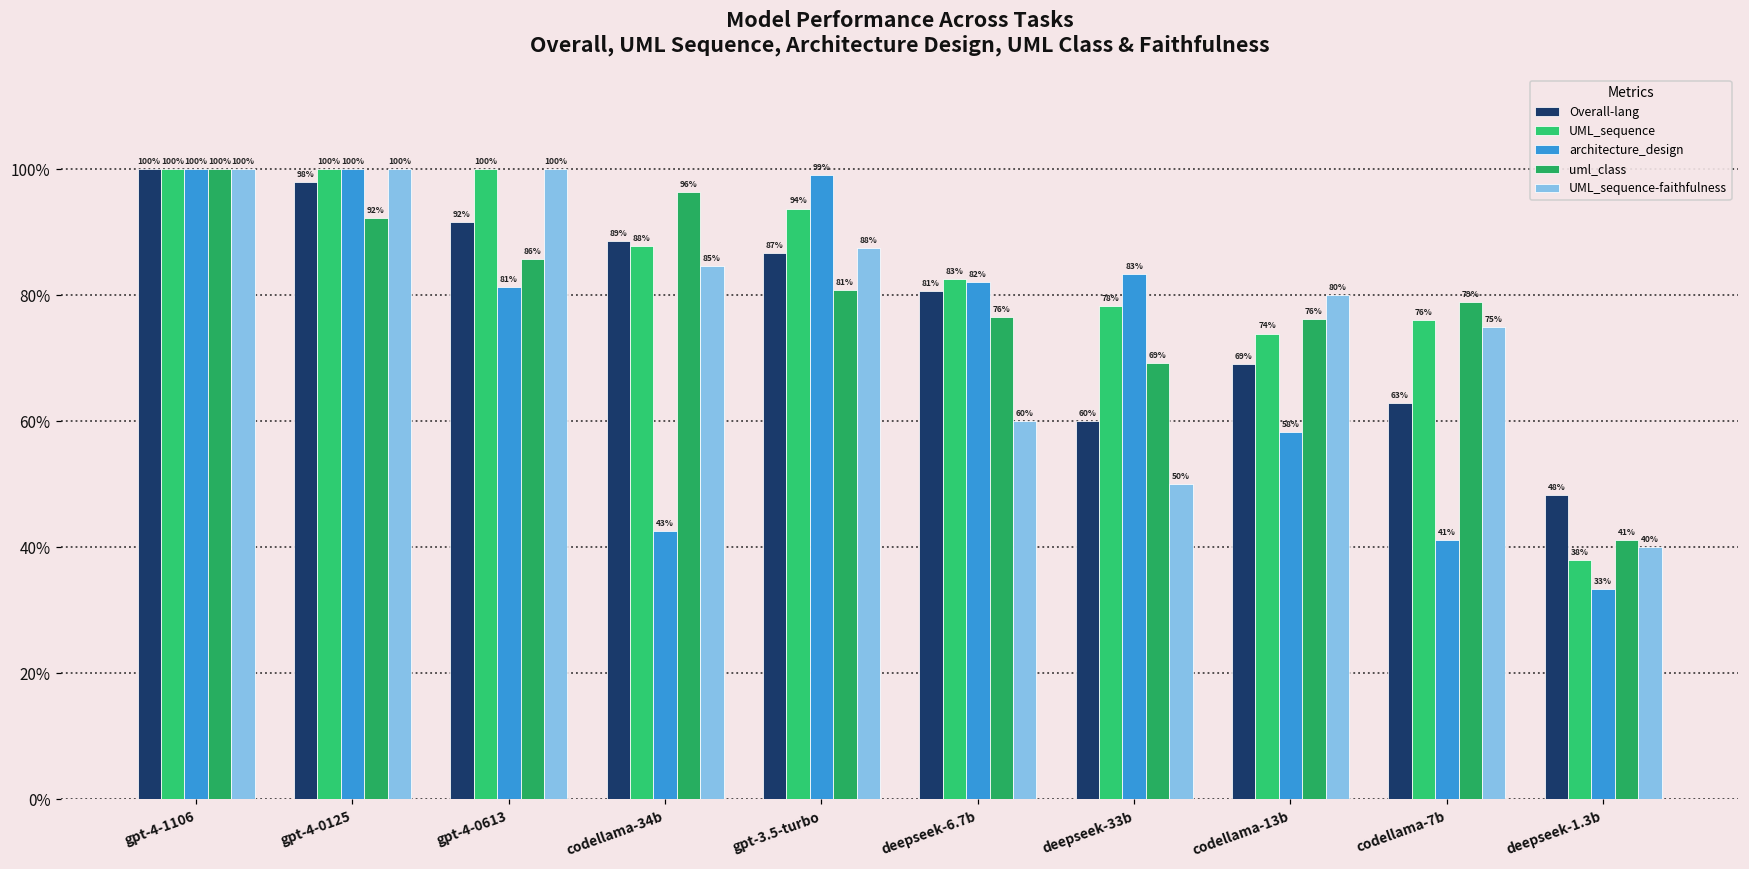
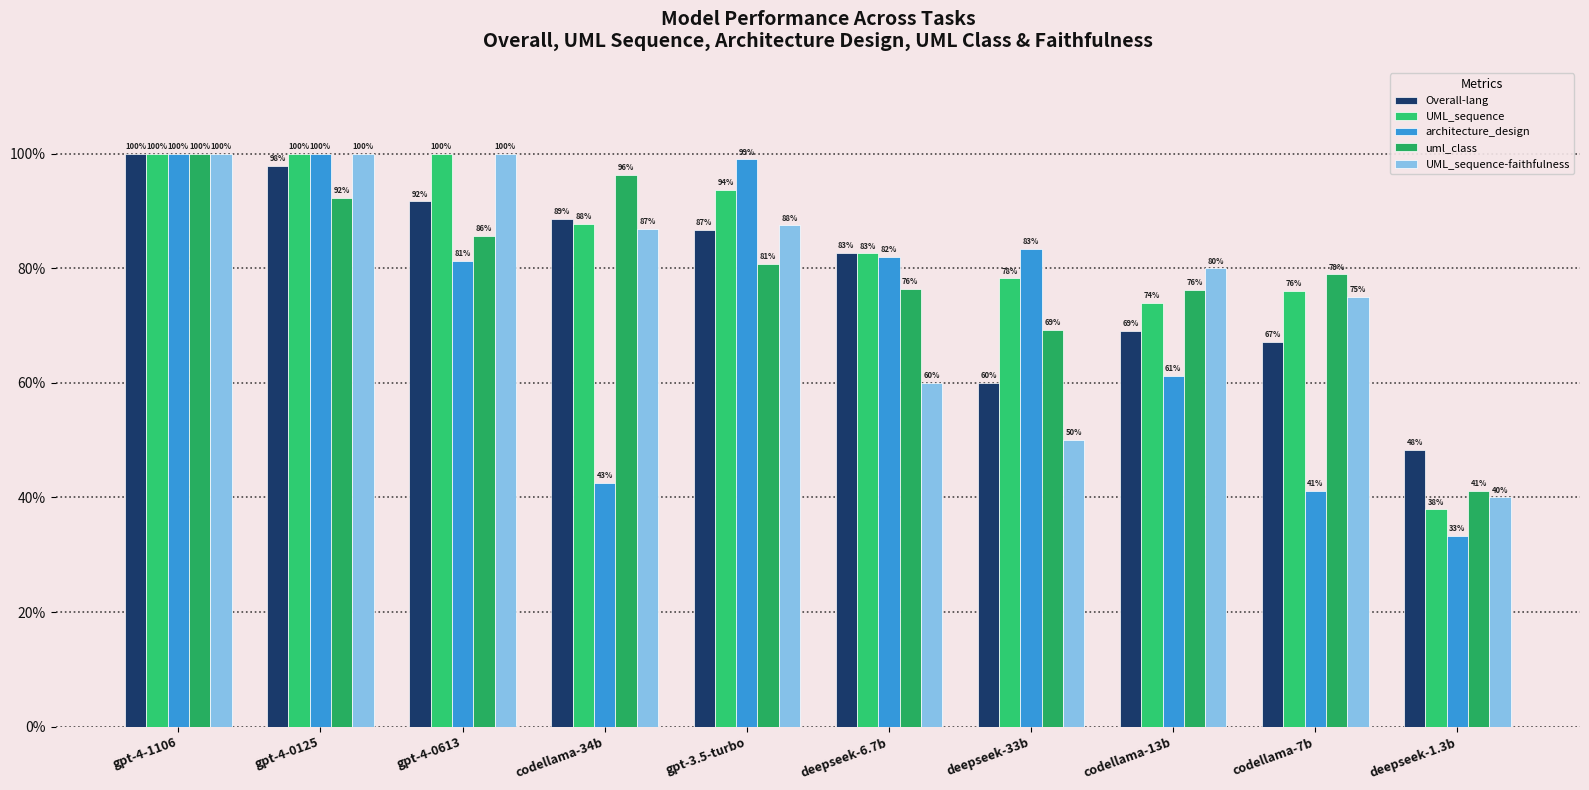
UML_sequence-faithfulness, codellama-34b: 85% -> 87%
Overall-lang, deepseek-6.7b: 81% -> 83%
architecture_design, codellama-13b: 58% -> 61%
Overall-lang, codellama-7b: 63% -> 67%
